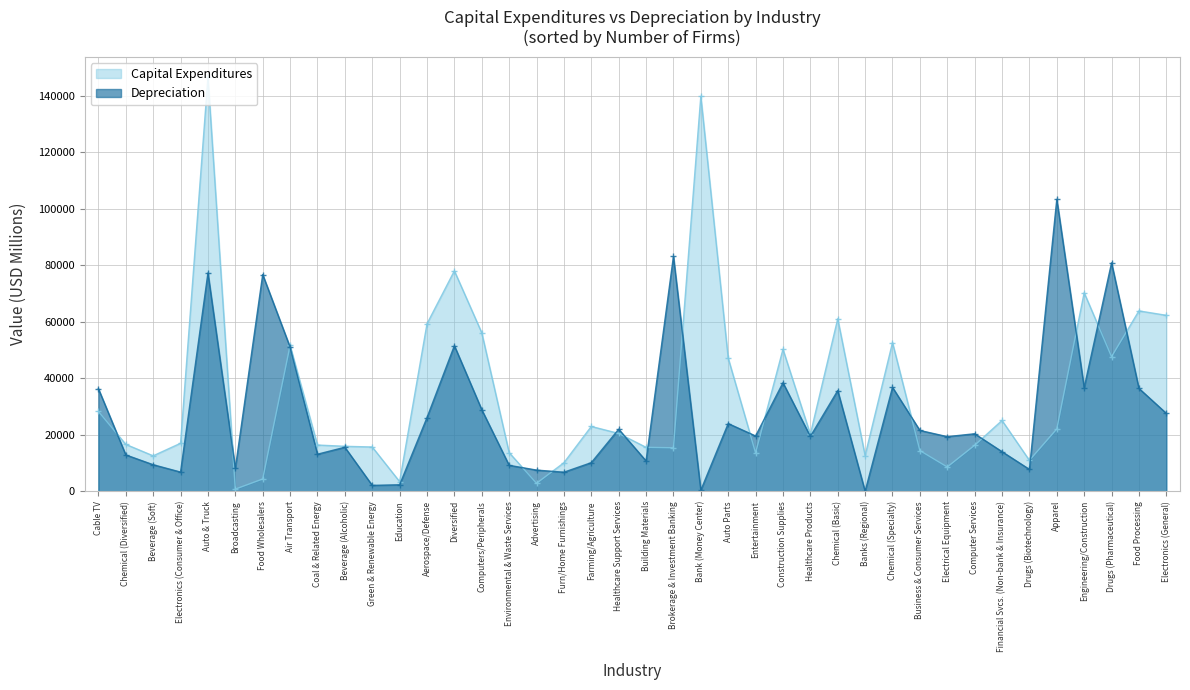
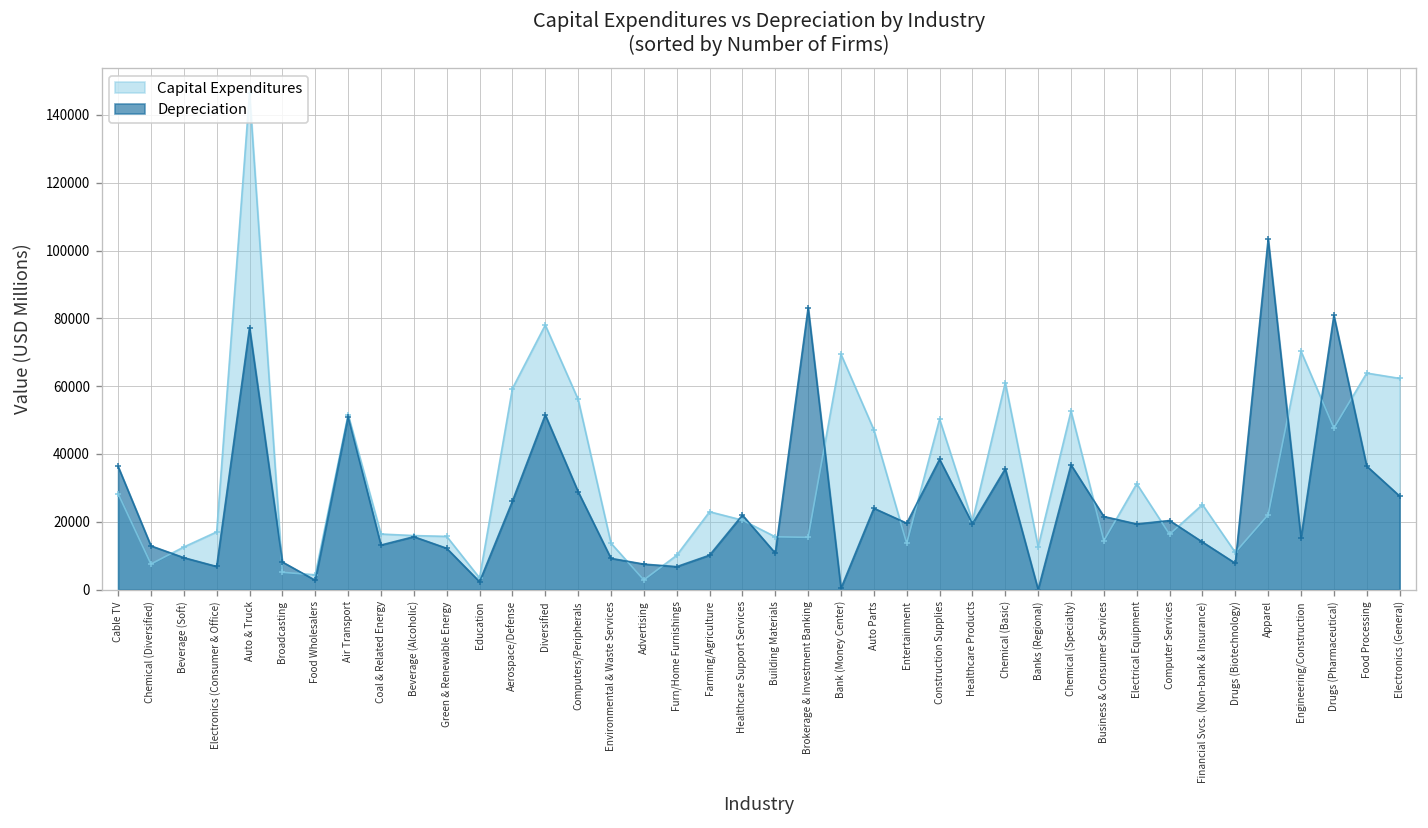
Capital Expenditures, Chemical (Diversified): 17000 -> 8000
Capital Expenditures, Broadcasting: 1000 -> 5000
Depreciation, Food Wholesalers: 77000 -> 3000
Depreciation, Green & Renewable Energy: 2000 -> 12000
Capital Expenditures, Bank (Money Center): 140000 -> 69000
Capital Expenditures, Electrical Equipment: 9000 -> 31000
Depreciation, Engineering/Construction: 37000 -> 15000
